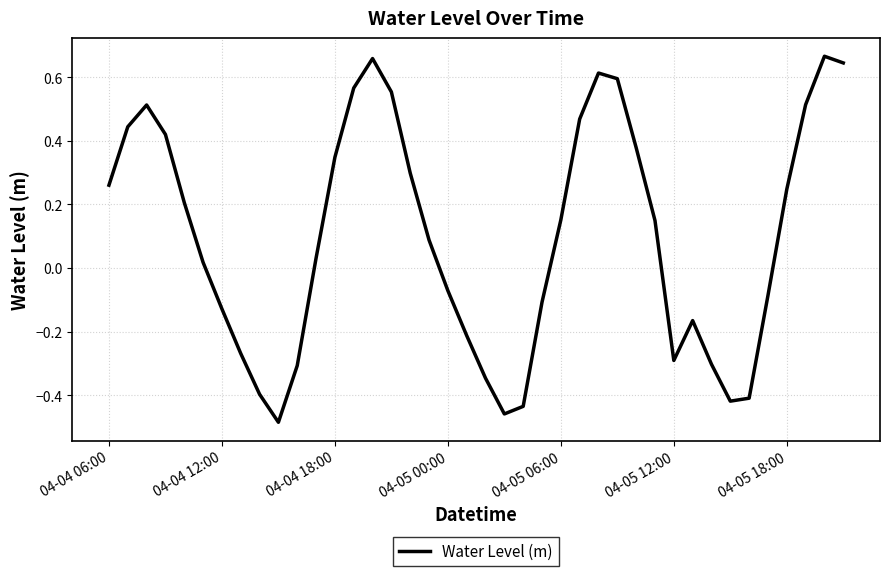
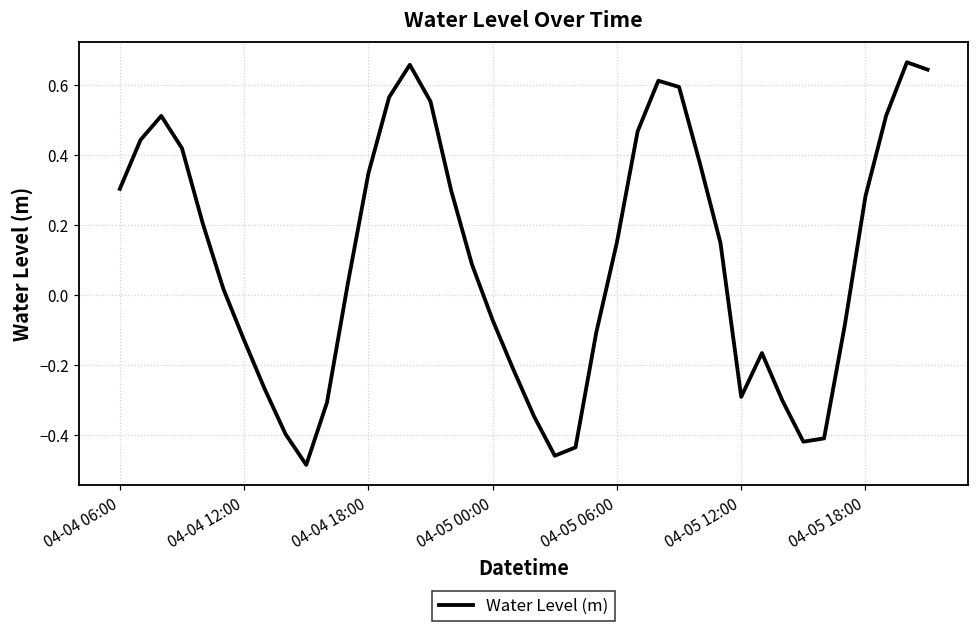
04-04 06:00: 0.26 -> 0.30
04-05 18:00: 0.25 -> 0.28
